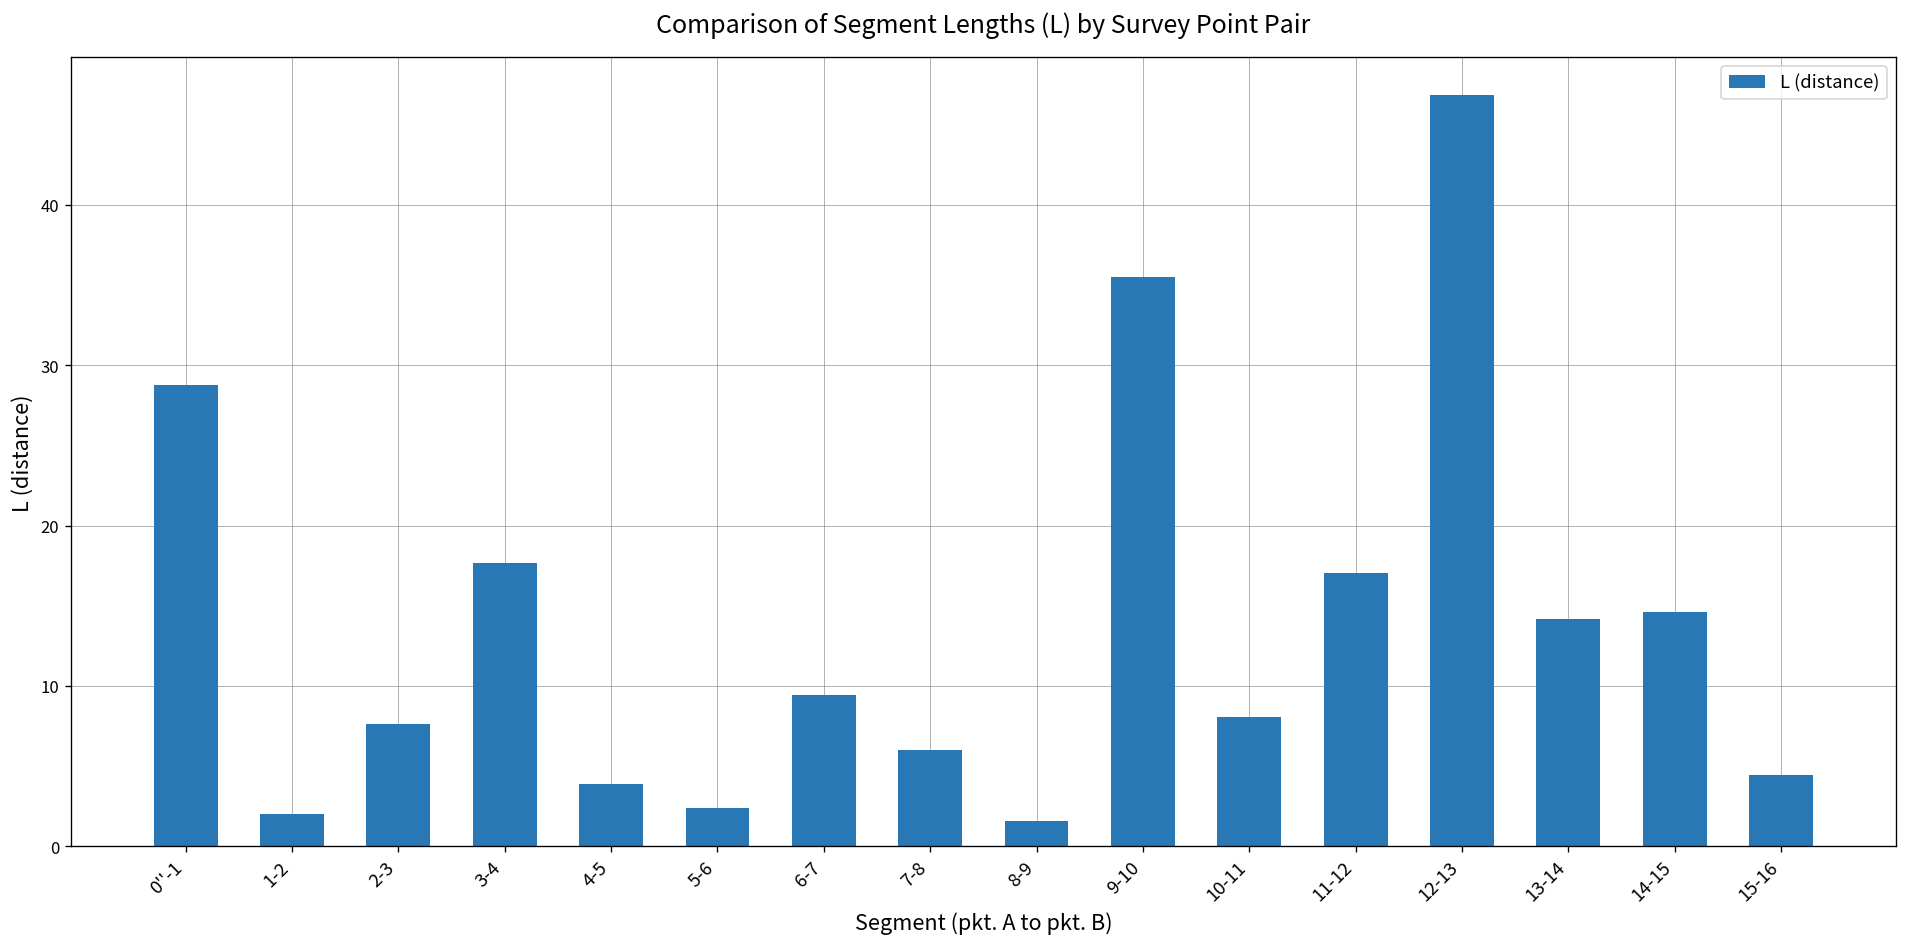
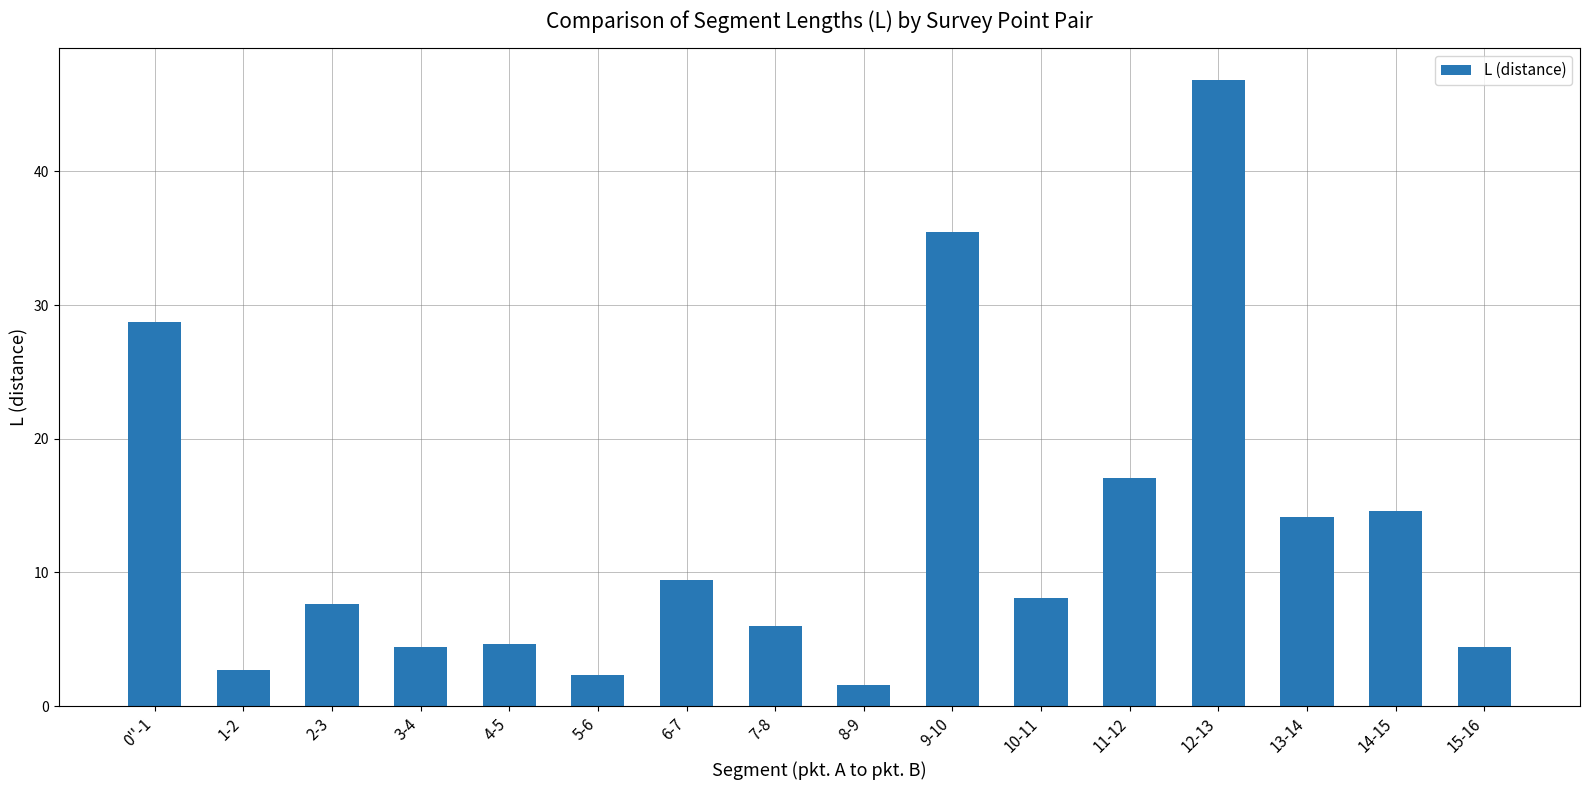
1-2: 2.1 -> 2.7
3-4: 17.7 -> 4.4
4-5: 3.9 -> 4.7
